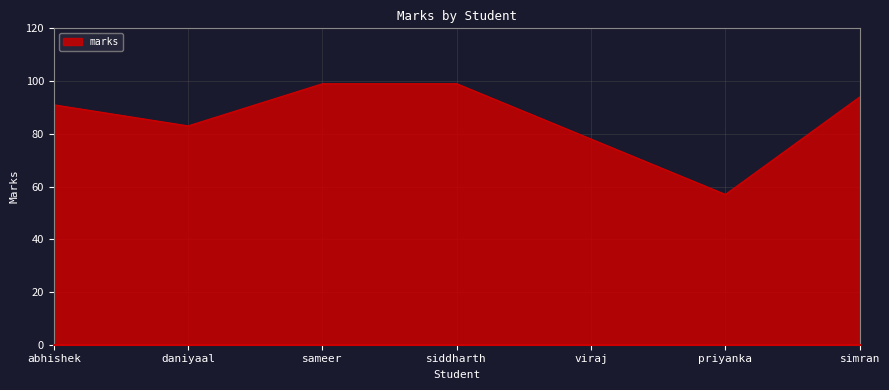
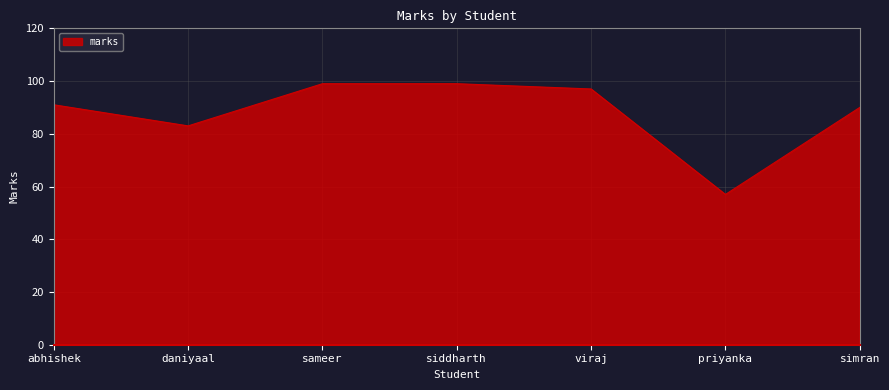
viraj: 78 -> 97
simran: 94 -> 90
